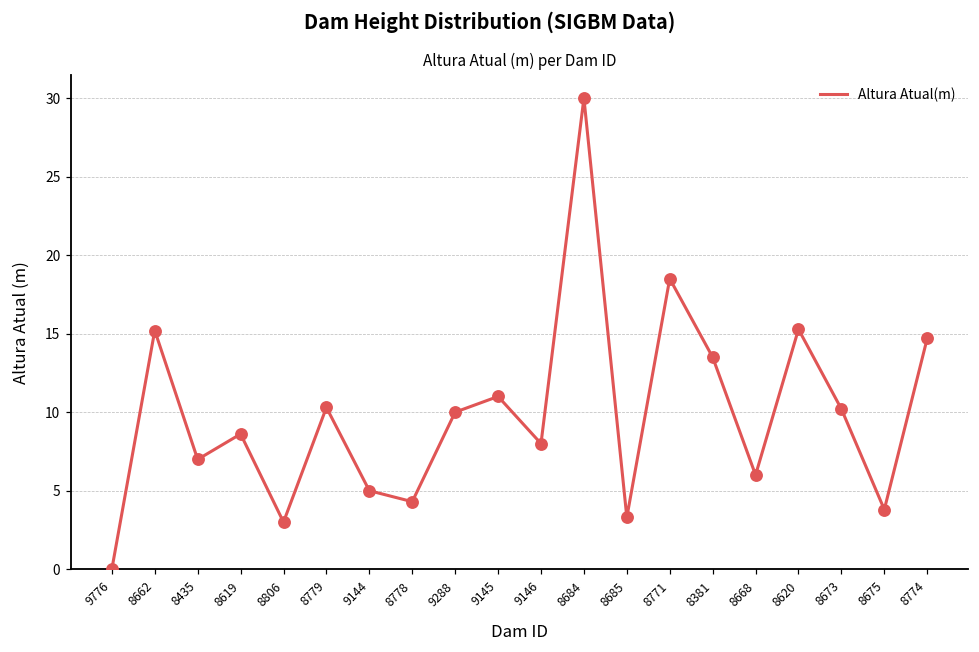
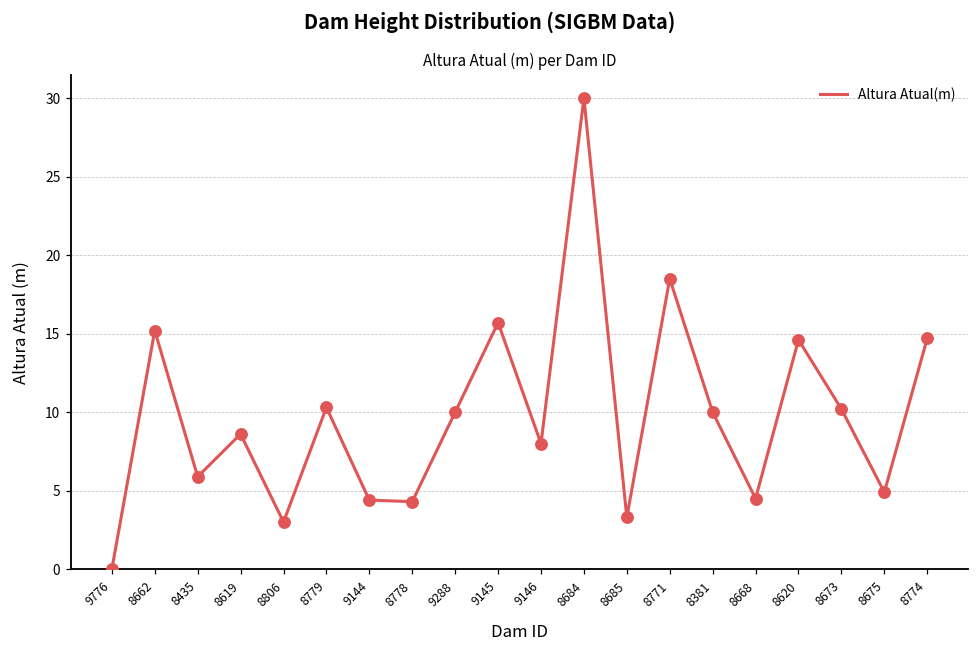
8435: 7.0 -> 5.9
9144: 5.0 -> 4.4
9145: 11.0 -> 15.7
8381: 13.5 -> 10.0
8668: 6.0 -> 4.5
8620: 15.3 -> 14.6
8675: 3.8 -> 4.9
